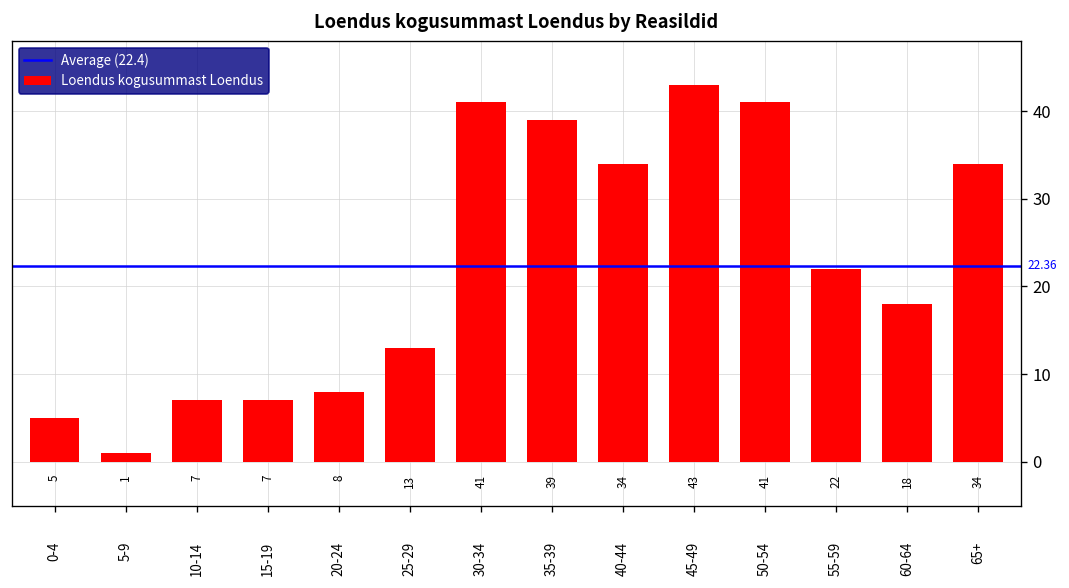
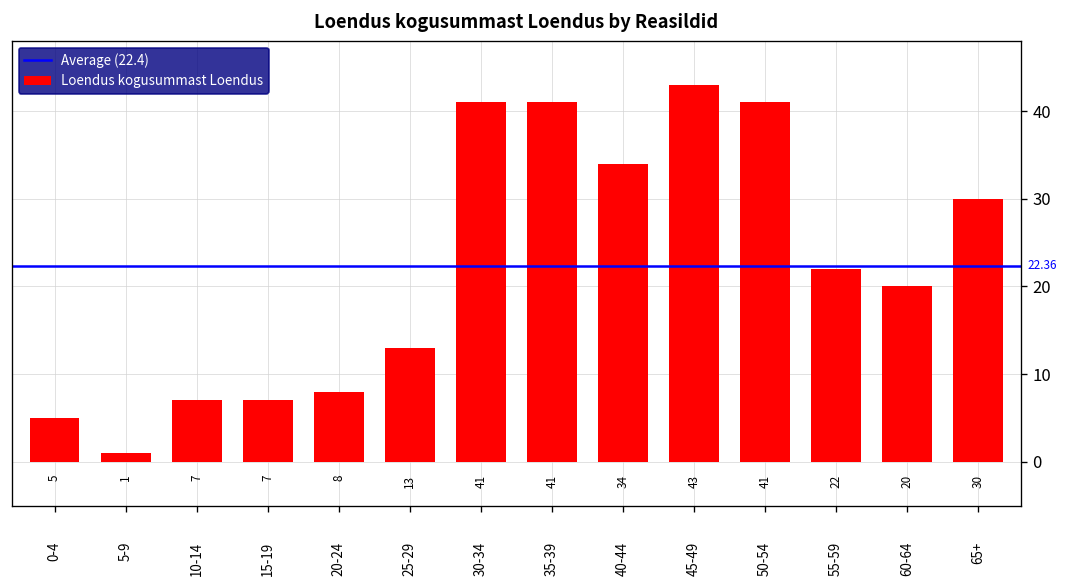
35-39: 39 -> 41
60-64: 18 -> 20
65+: 34 -> 30
